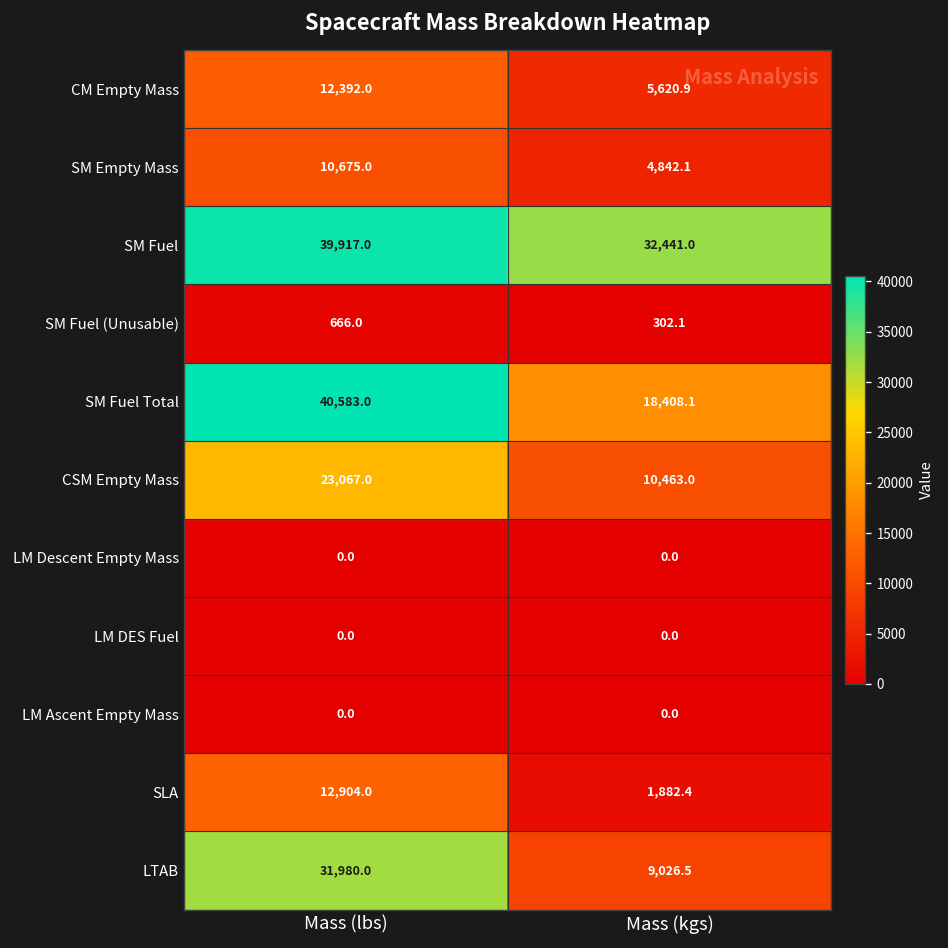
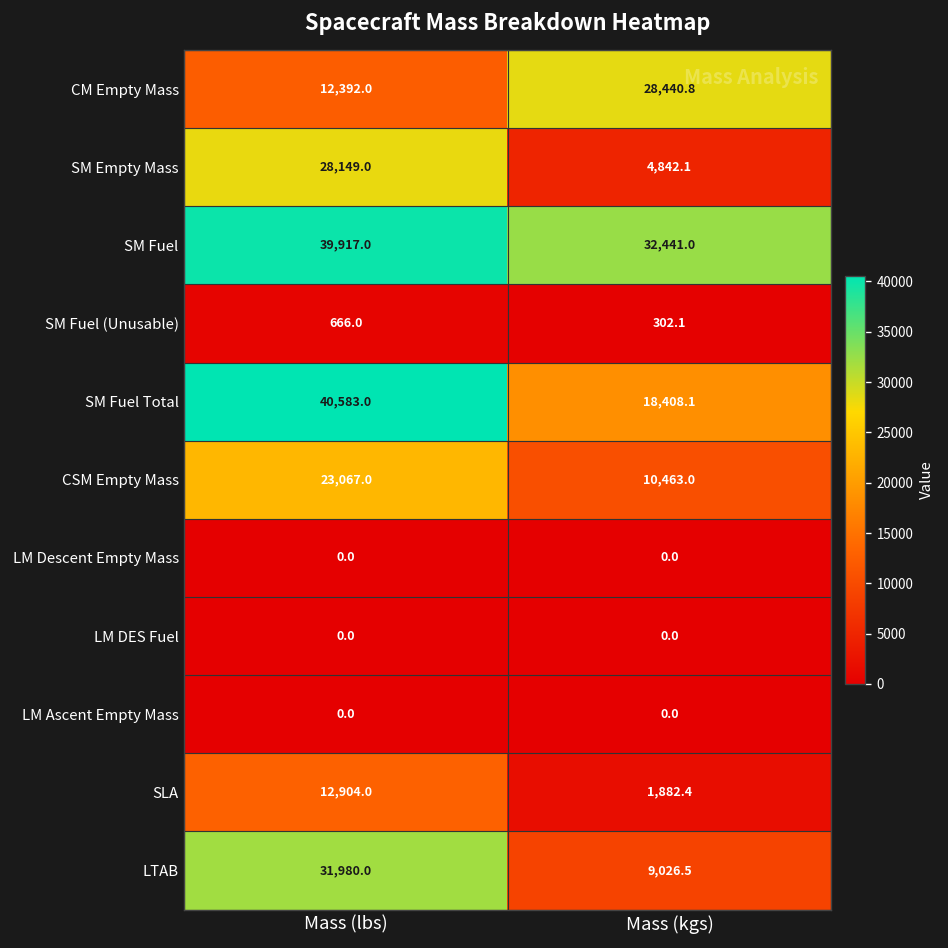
CM Empty Mass, Mass (kgs): 5,620.9 -> 28,440.8
SM Empty Mass, Mass (lbs): 10,675.0 -> 28,149.0
